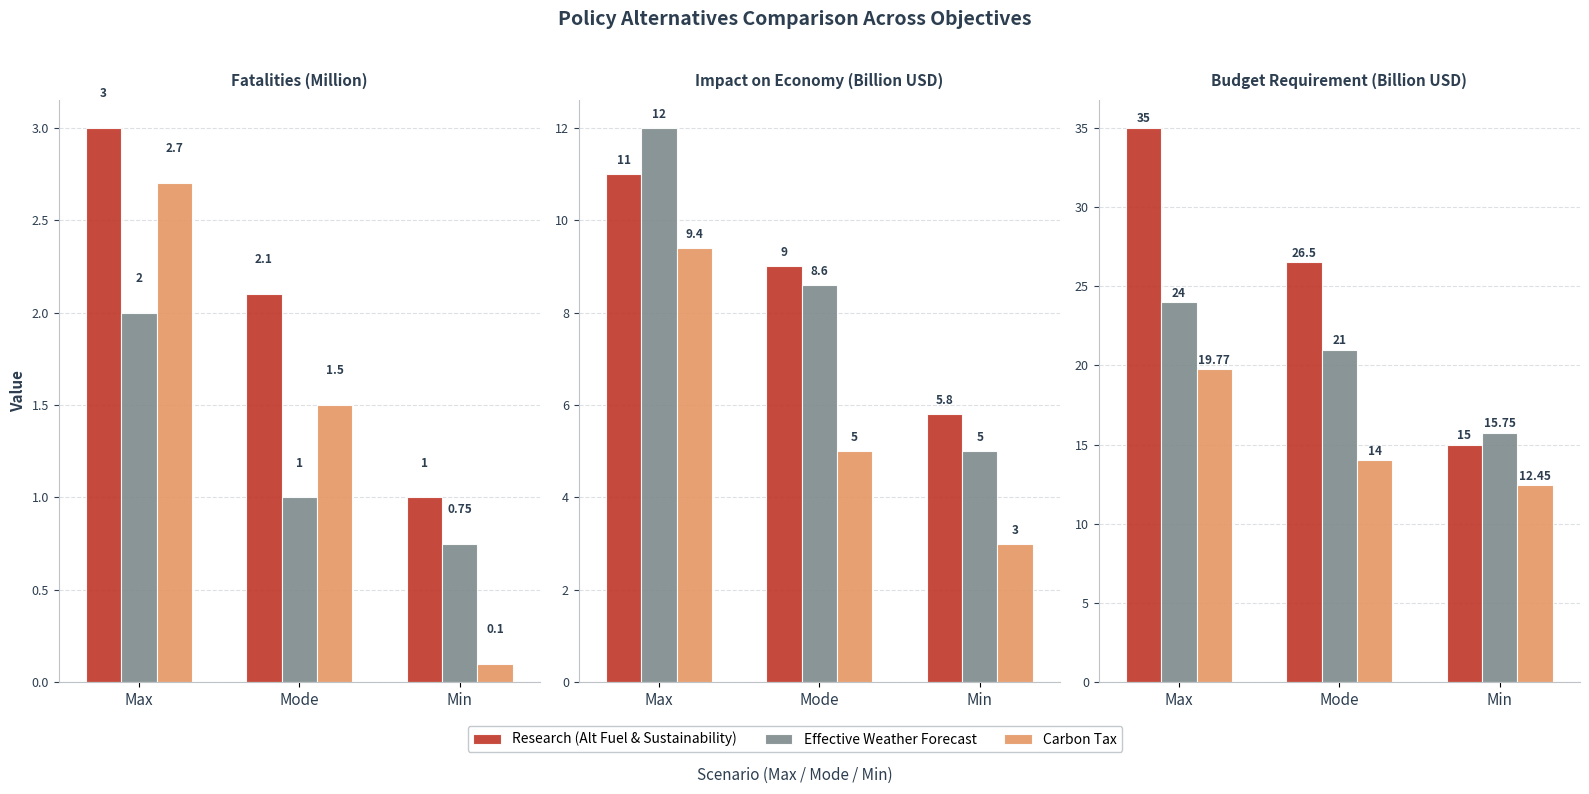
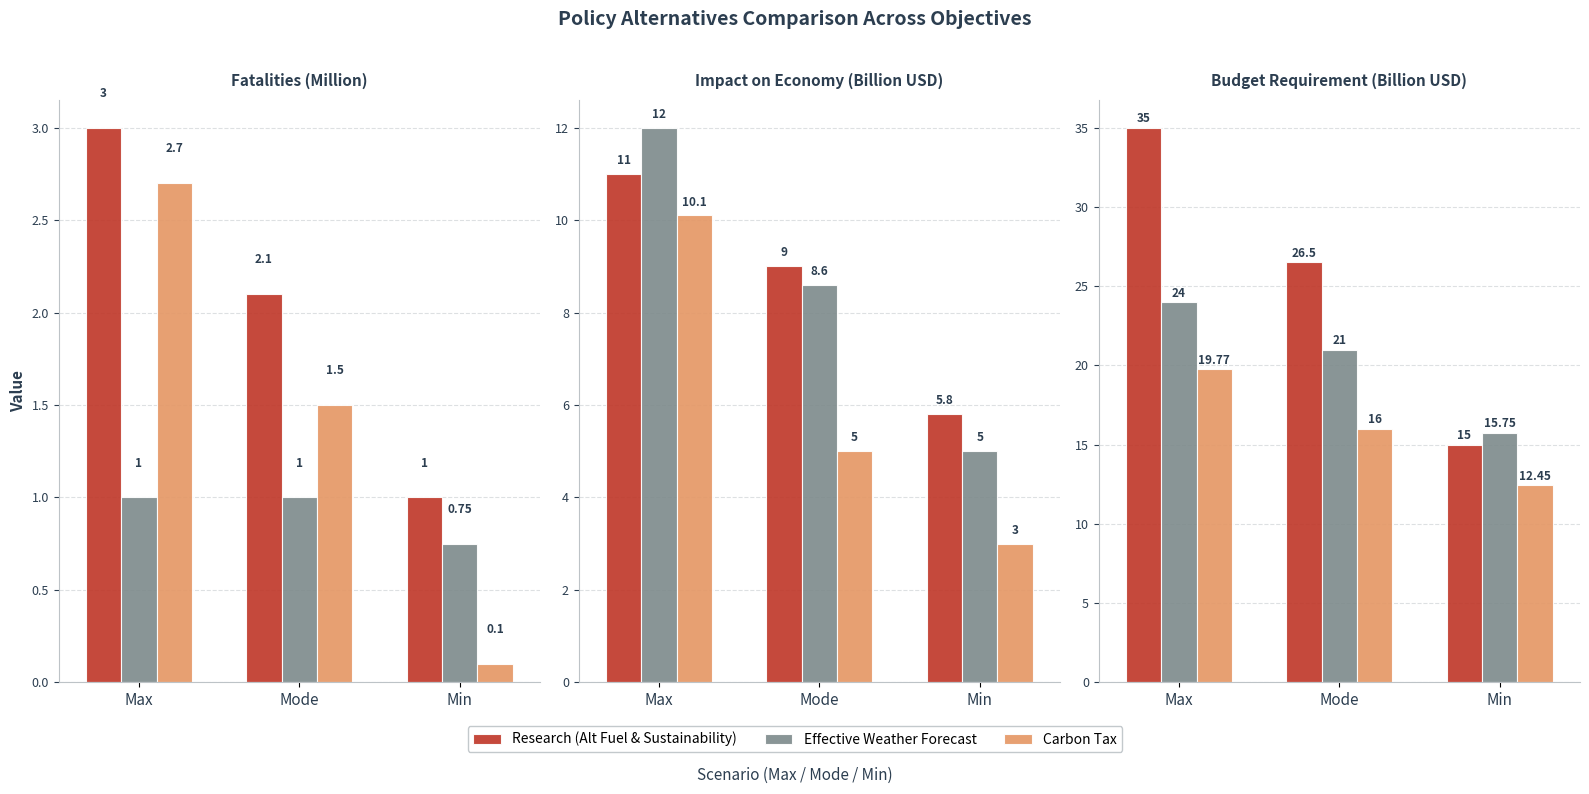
Fatalities (Million), Effective Weather Forecast, Max: 2 -> 1
Impact on Economy (Billion USD), Carbon Tax, Max: 9.4 -> 10.1
Budget Requirement (Billion USD), Carbon Tax, Mode: 14 -> 16
